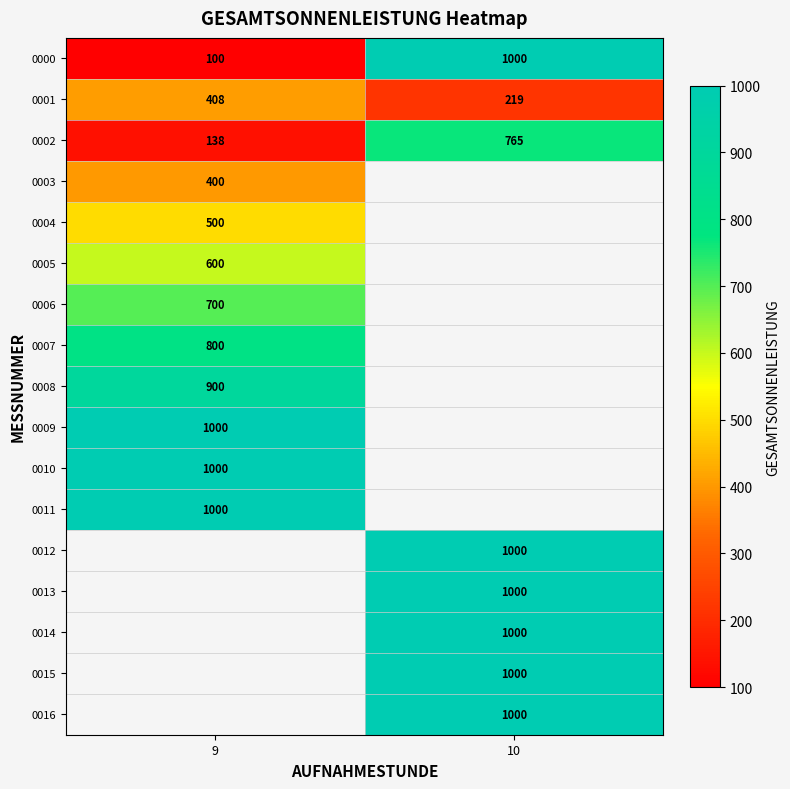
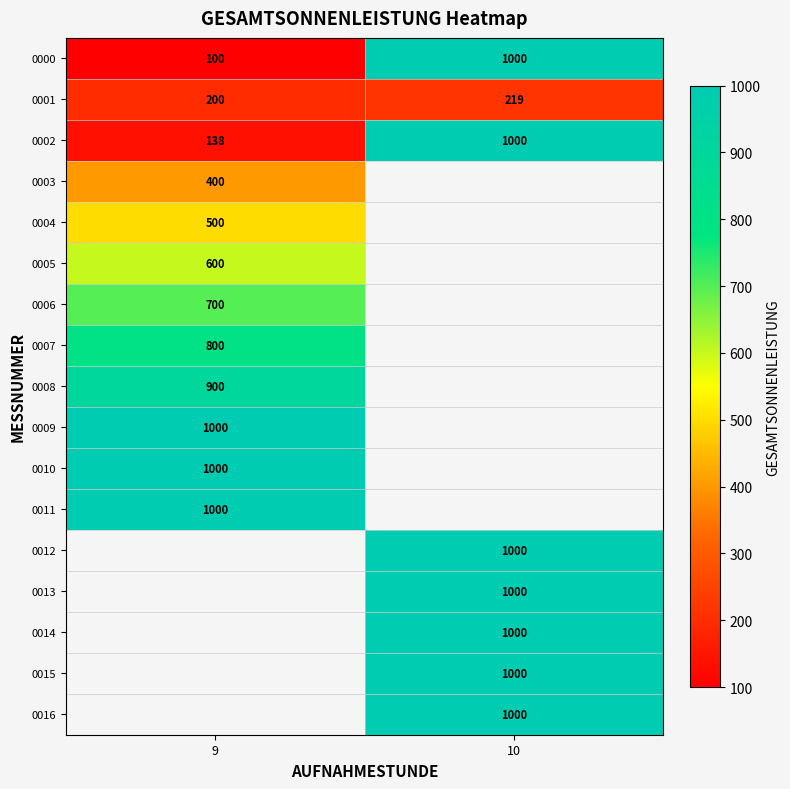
0001, 9: 408 -> 200
0002, 10: 765 -> 1000
